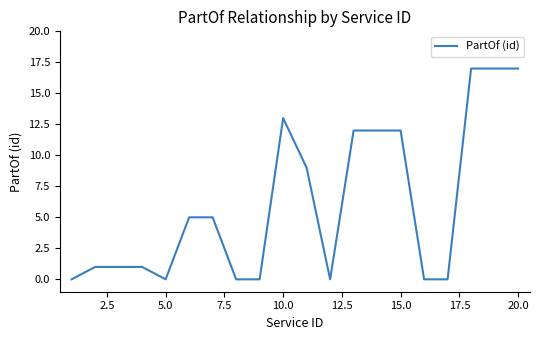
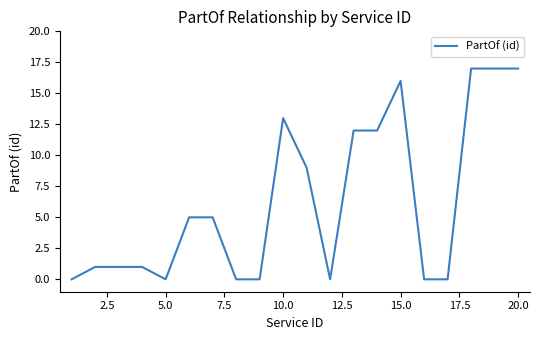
15.0: 12 -> 16
